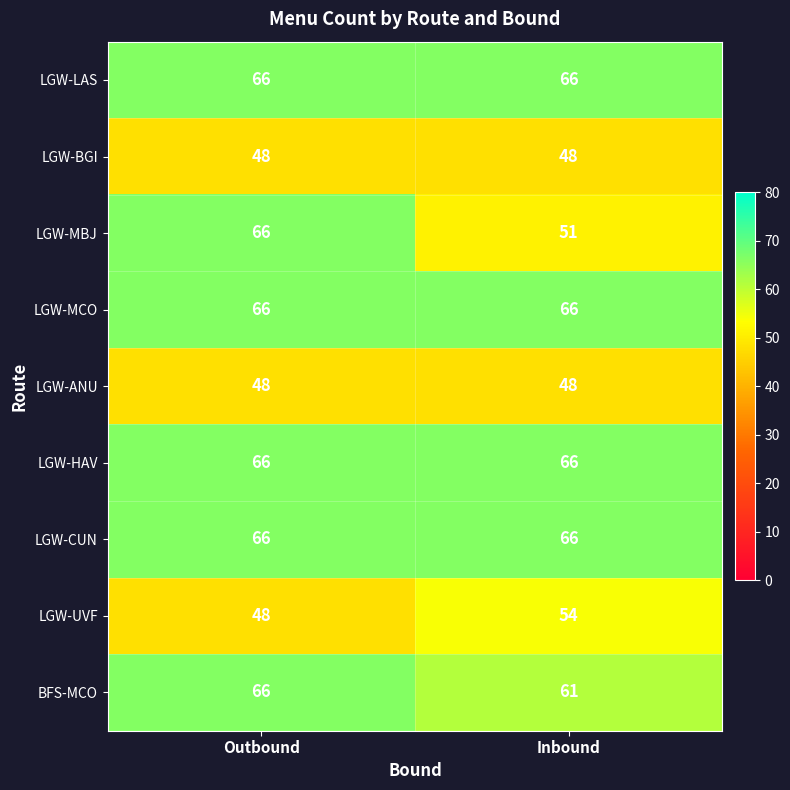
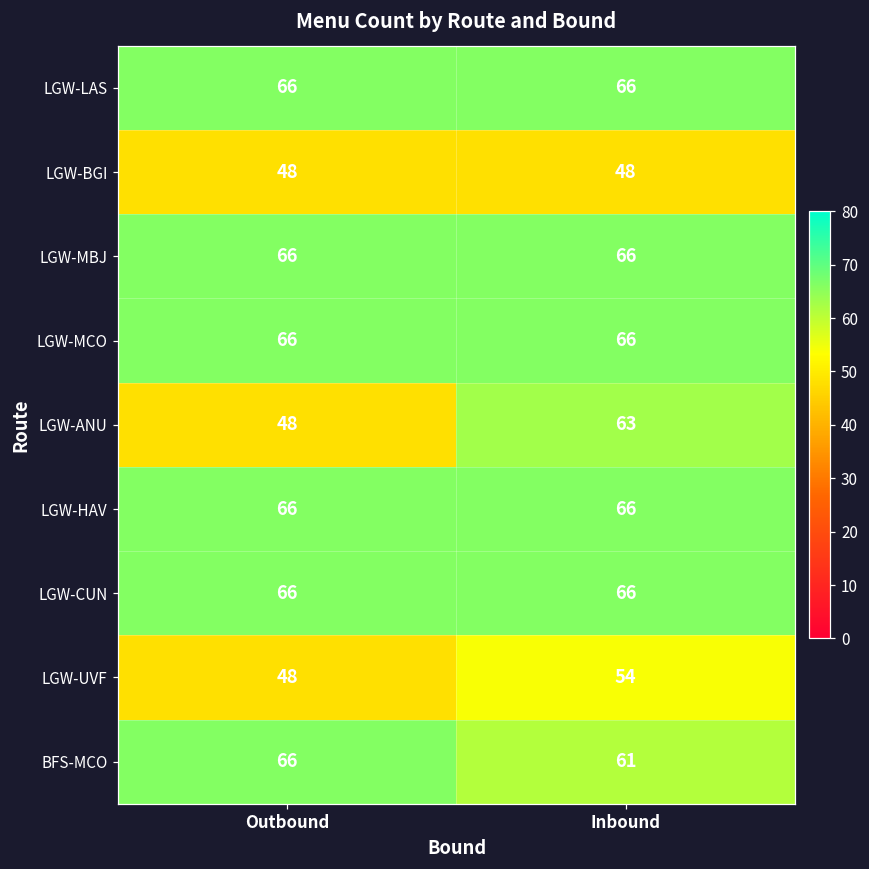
LGW-MBJ, Inbound: 51 -> 66
LGW-ANU, Inbound: 48 -> 63
